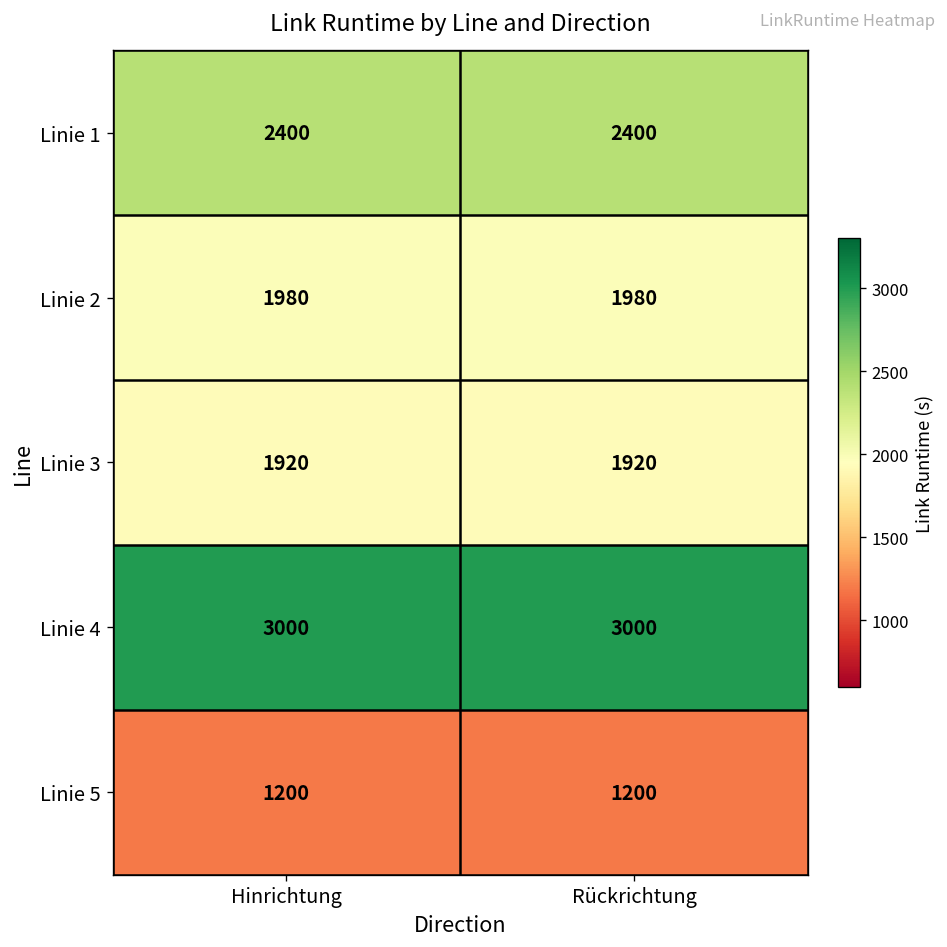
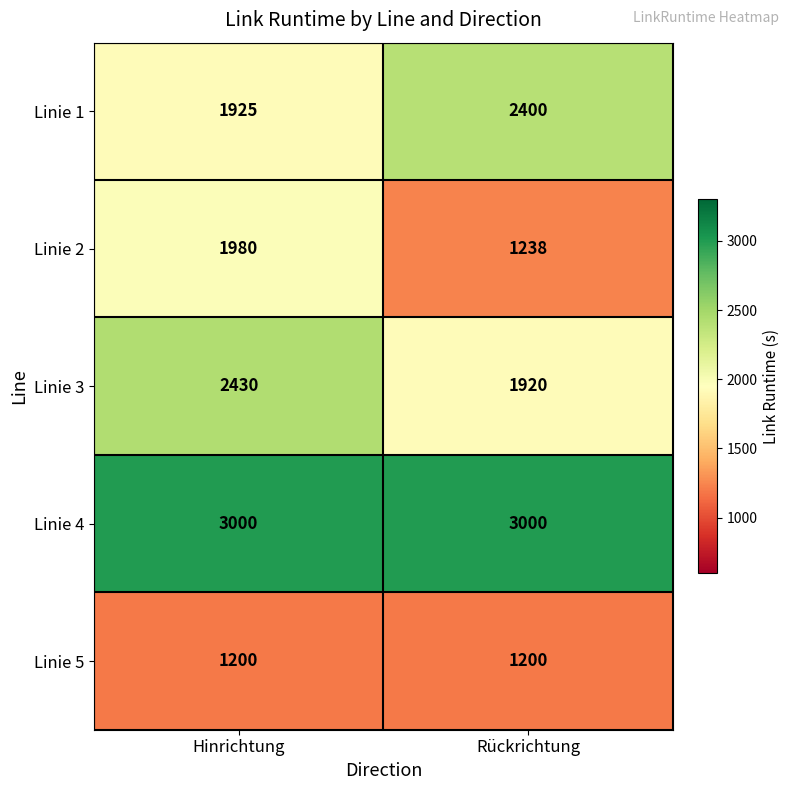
Linie 1, Hinrichtung: 2400 -> 1925
Linie 2, Rückrichtung: 1980 -> 1238
Linie 3, Hinrichtung: 1920 -> 2430
